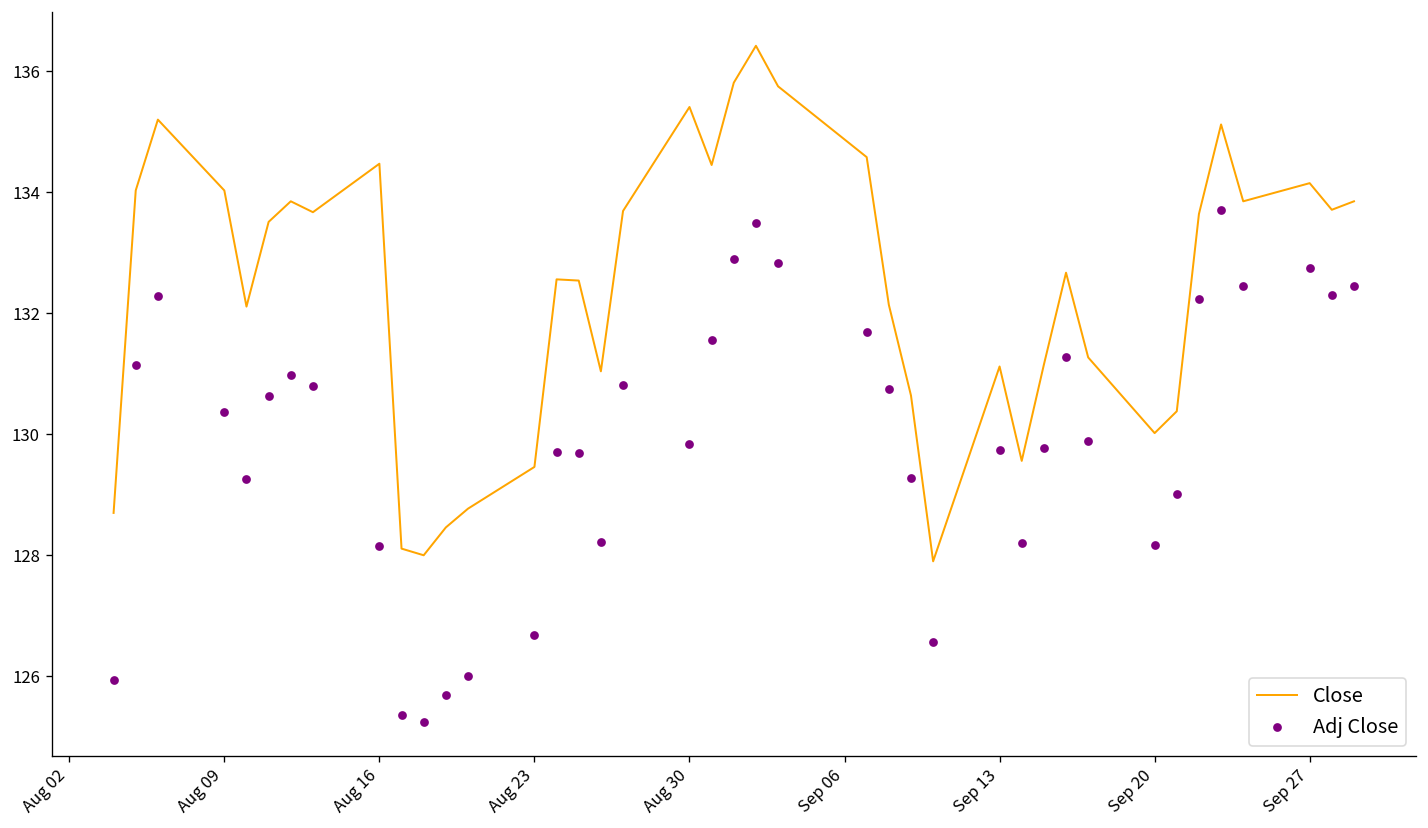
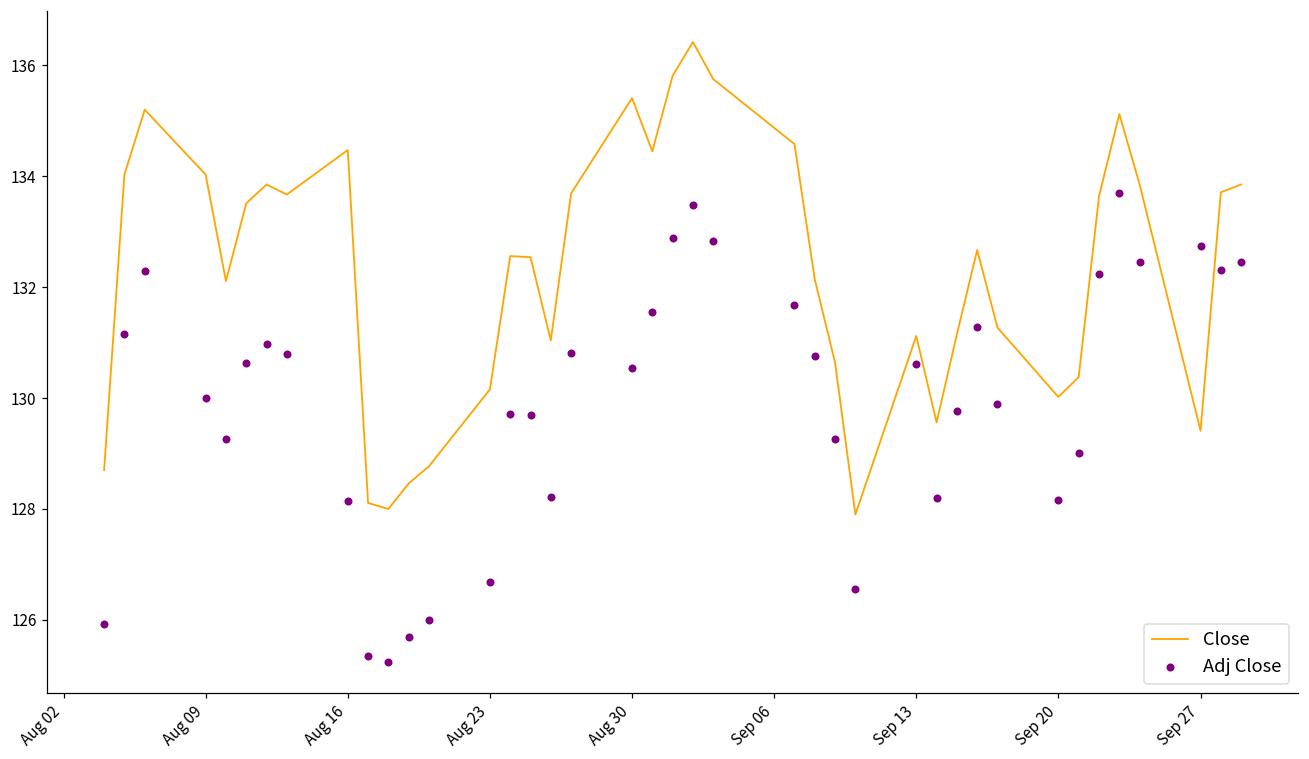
Adj Close, Aug 09: 130.4 -> 130.0
Close, Aug 23: 129.5 -> 130.2
Adj Close, Aug 30: 129.8 -> 130.5
Adj Close, Sep 13: 129.7 -> 130.6
Close, Sep 27: 134.1 -> 129.4
